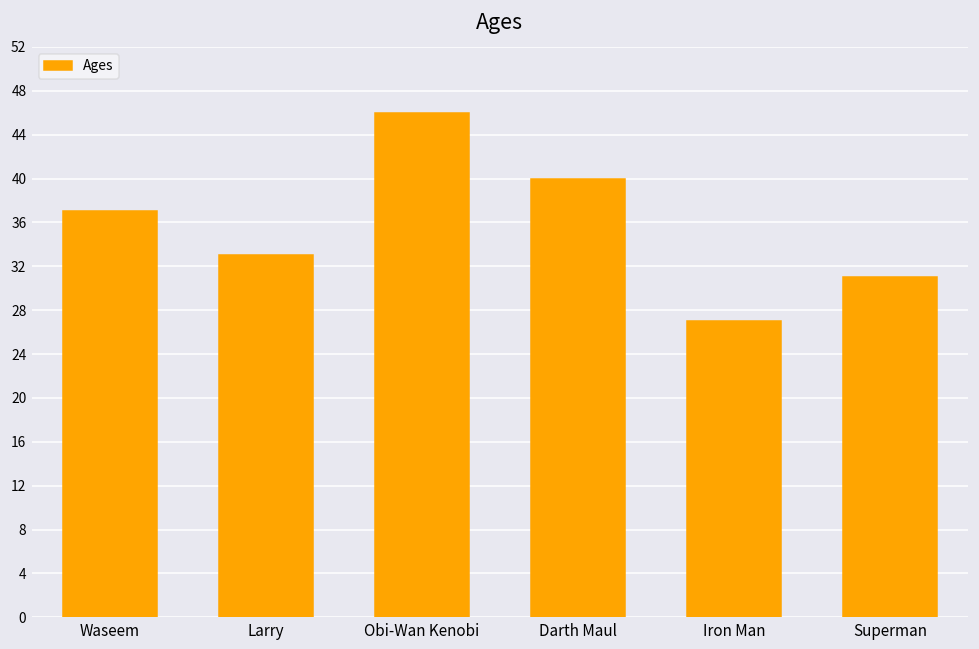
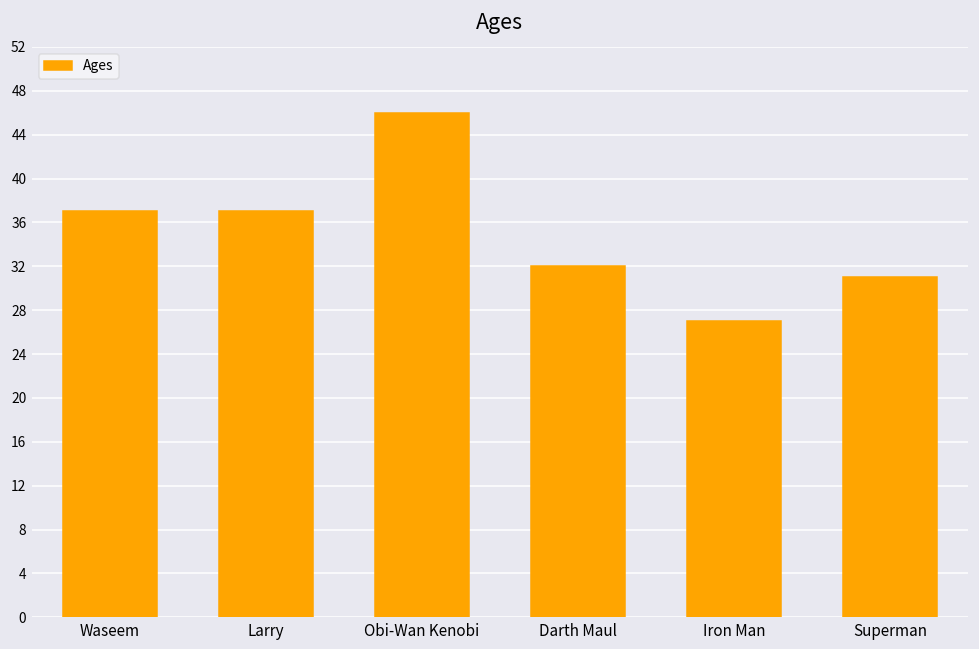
Larry: 33 -> 37
Darth Maul: 40 -> 32
